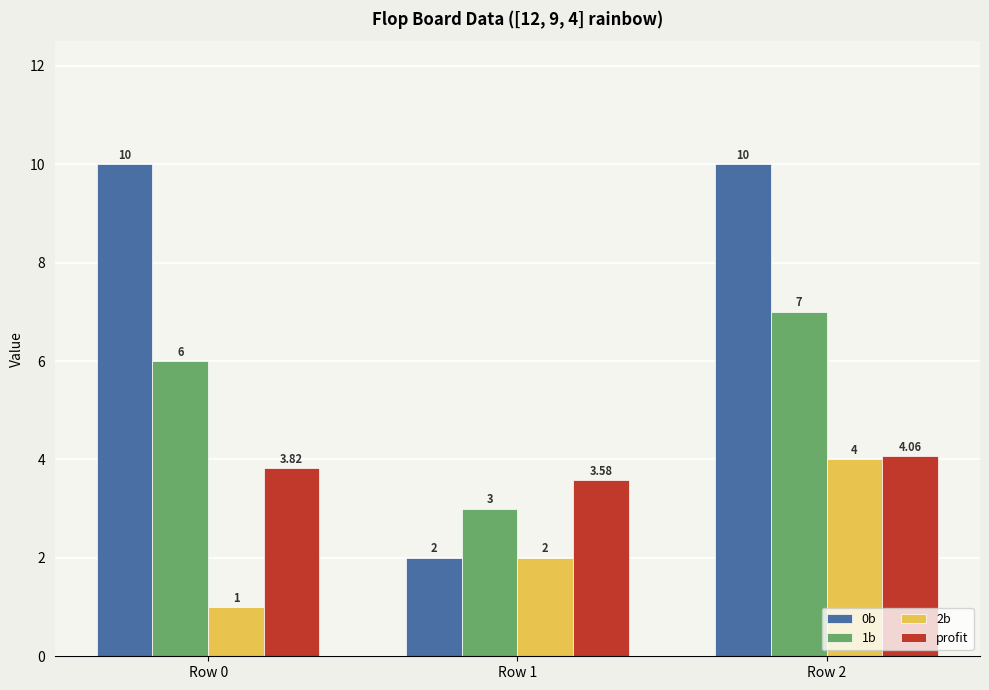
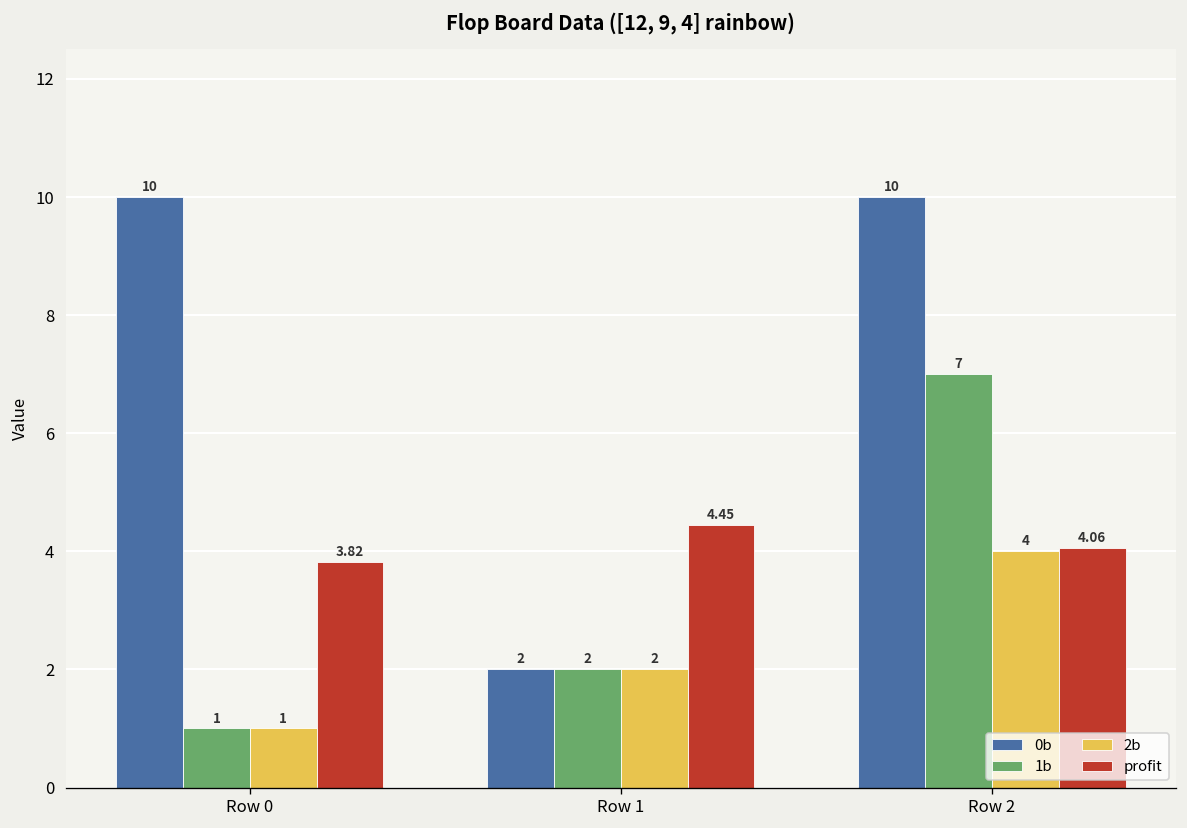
1b, Row 0: 6 -> 1
1b, Row 1: 3 -> 2
profit, Row 1: 3.58 -> 4.45
